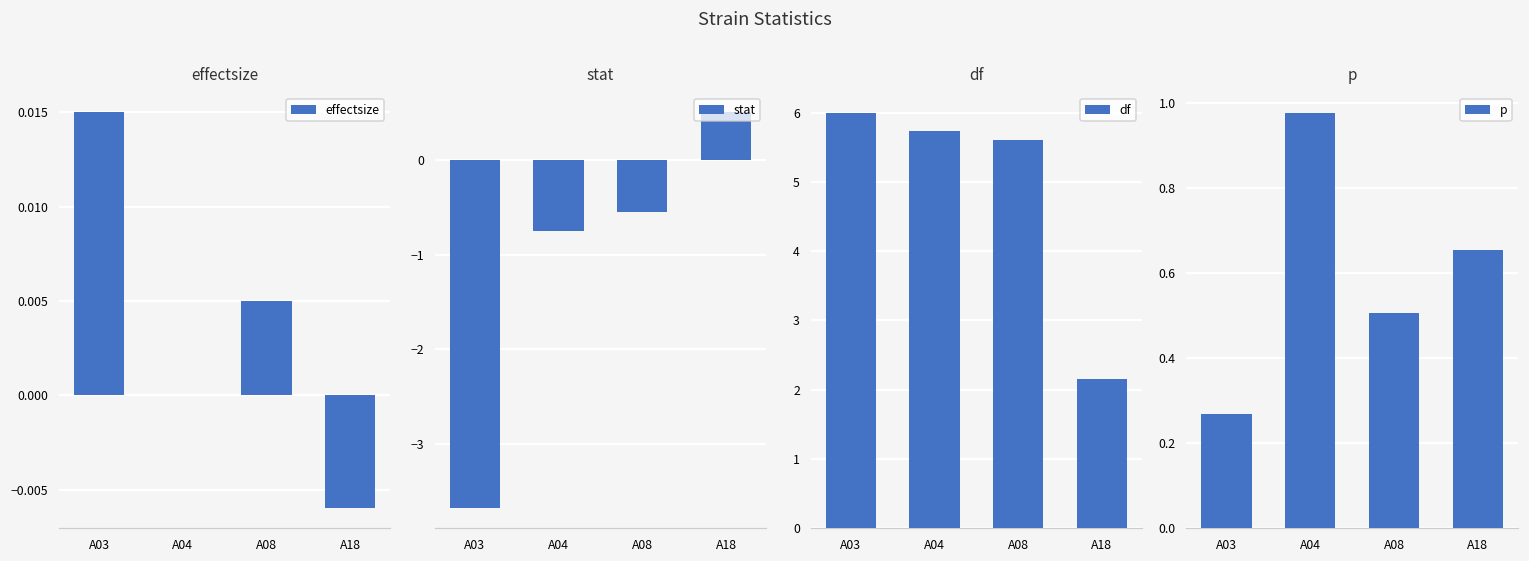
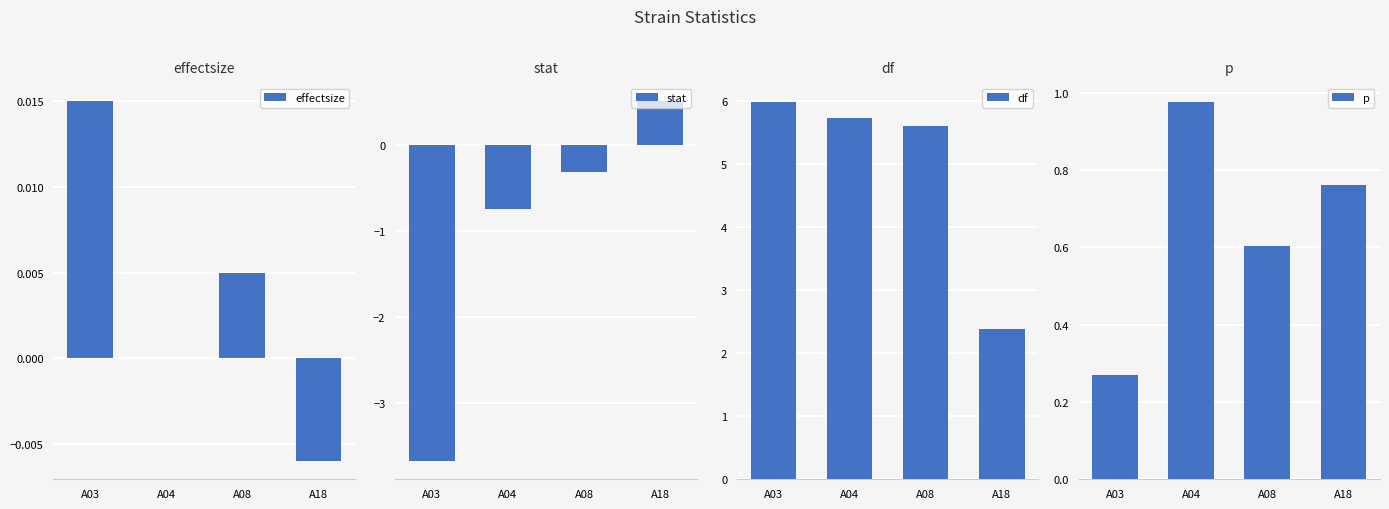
stat, A08: -0.5 -> -0.3
df, A18: 2.2 -> 2.4
p, A08: 0.51 -> 0.60
p, A18: 0.66 -> 0.76
